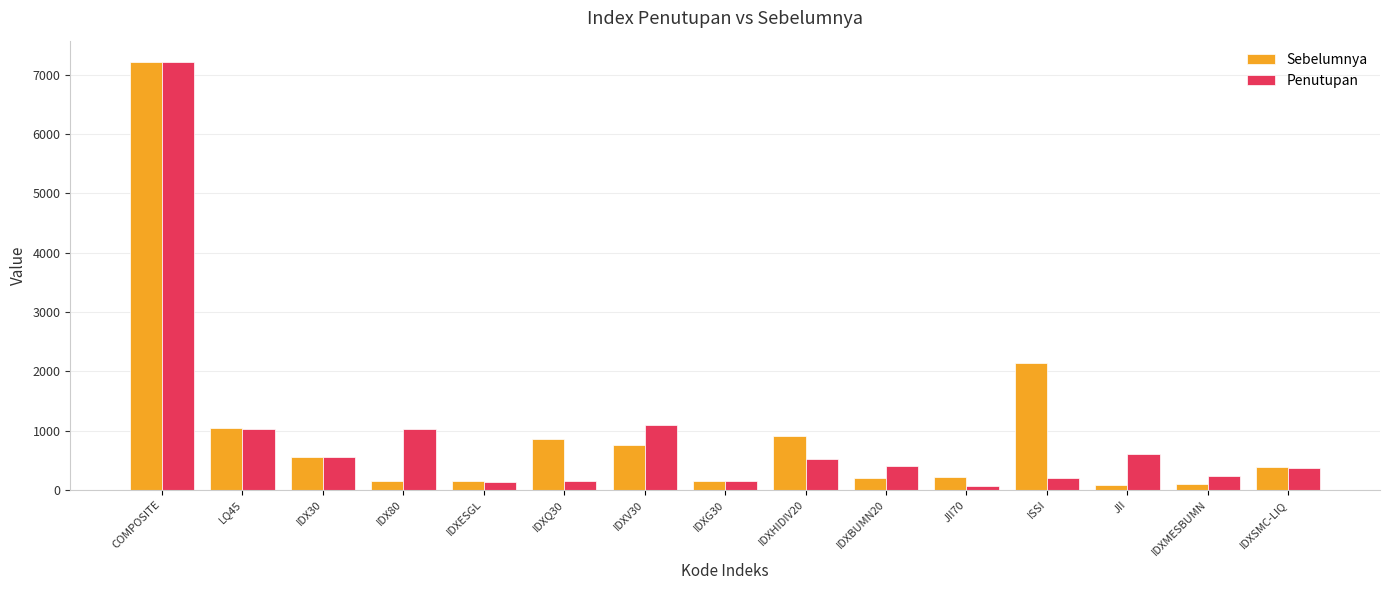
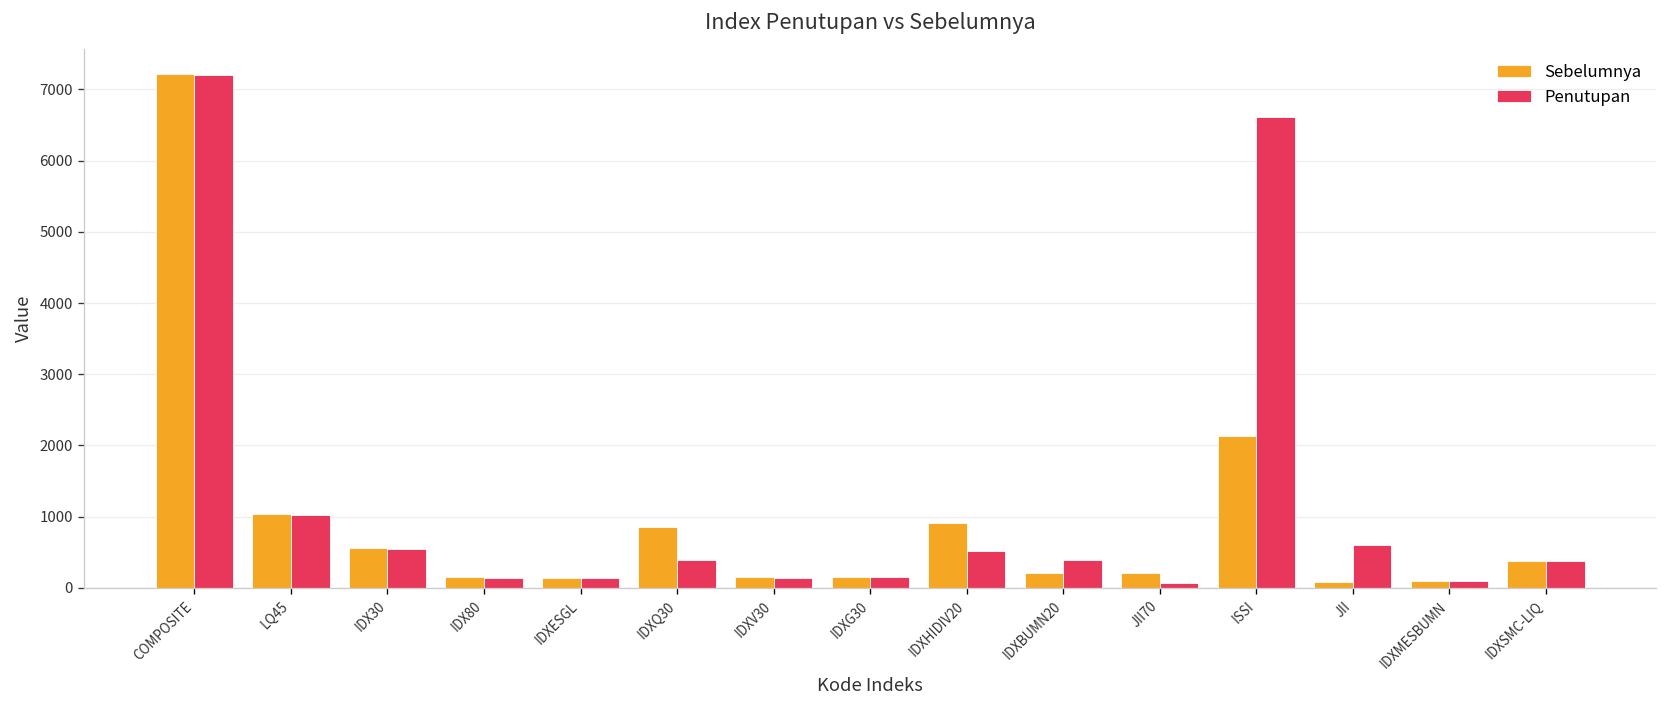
Penutupan, IDX80: 1000 -> 100
Penutupan, IDXQ30: 200 -> 400
Sebelumnya, IDXV30: 700 -> 100
Penutupan, IDXV30: 1100 -> 100
Penutupan, ISSI: 200 -> 6600
Penutupan, IDXMESBUMN: 200 -> 100
